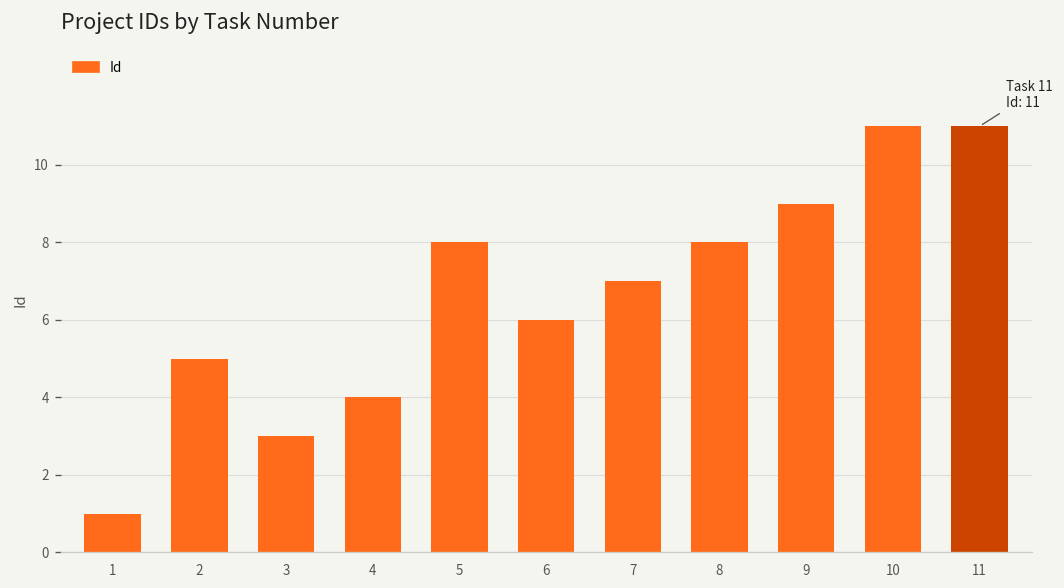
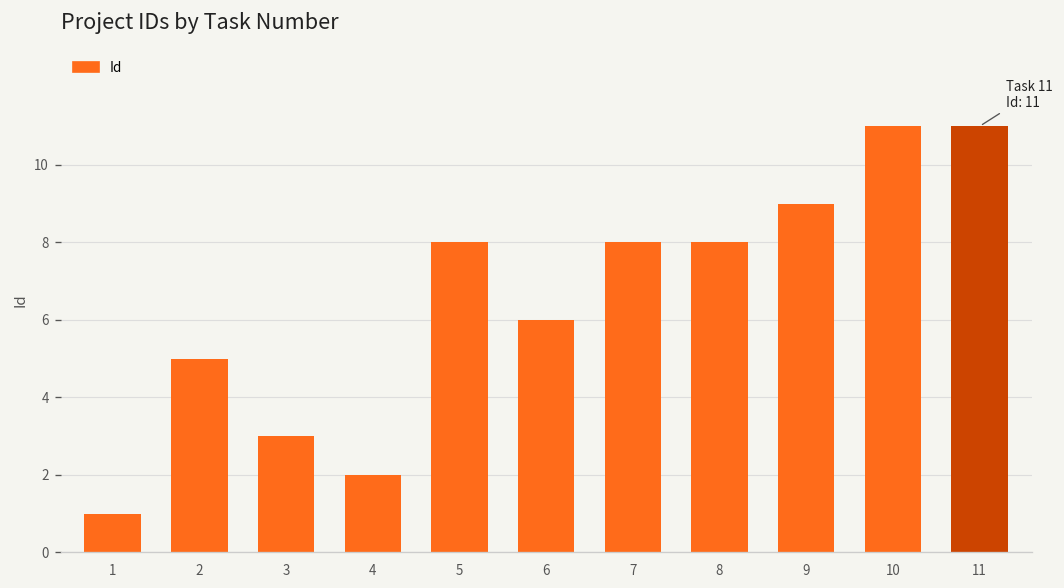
4: 4 -> 2
7: 7 -> 8
